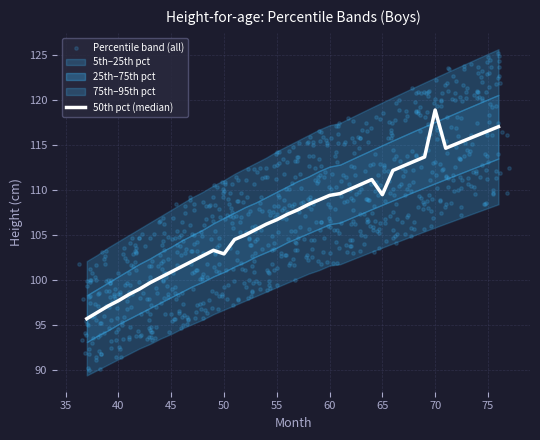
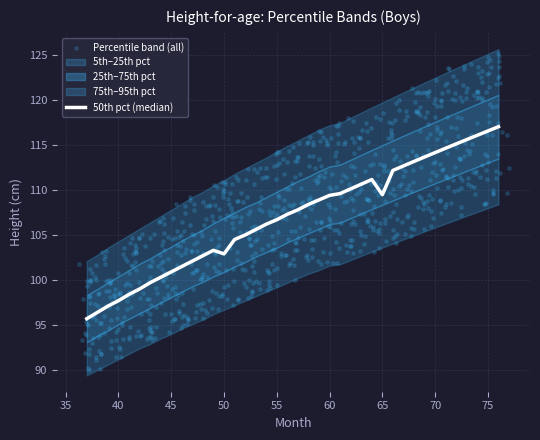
50th pct (median), 70: 119 -> 114
